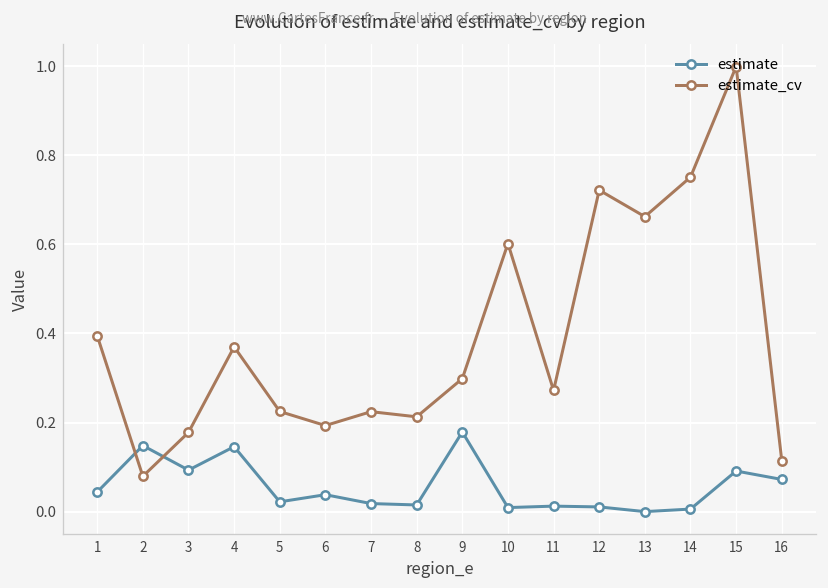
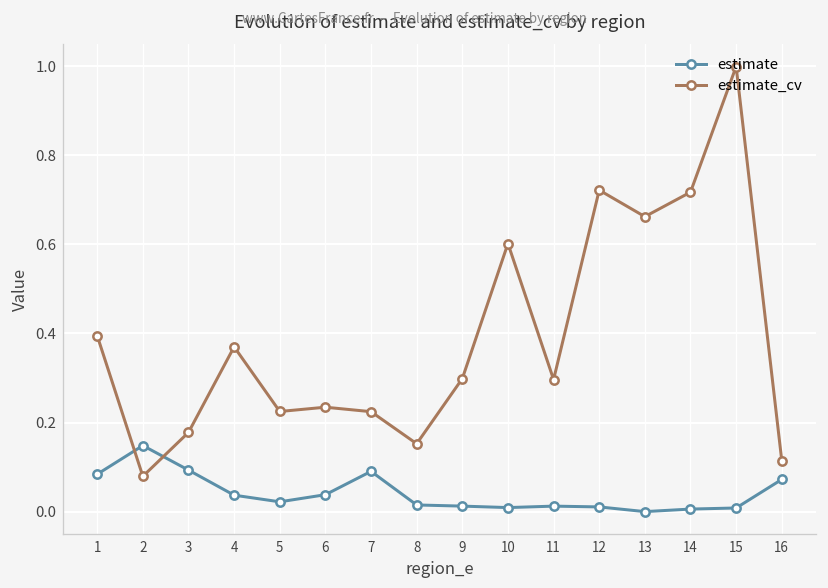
estimate, 1: 0.04 -> 0.08
estimate, 4: 0.15 -> 0.04
estimate_cv, 6: 0.19 -> 0.23
estimate, 7: 0.02 -> 0.09
estimate_cv, 8: 0.21 -> 0.15
estimate, 9: 0.18 -> 0.01
estimate_cv, 11: 0.27 -> 0.30
estimate_cv, 14: 0.75 -> 0.72
estimate, 15: 0.09 -> 0.01
